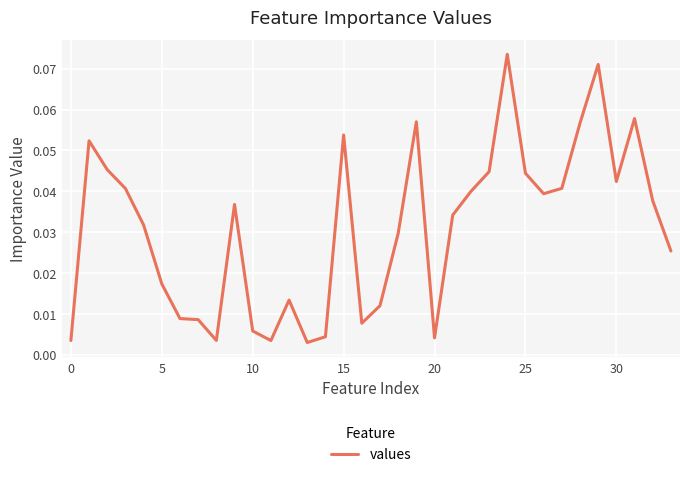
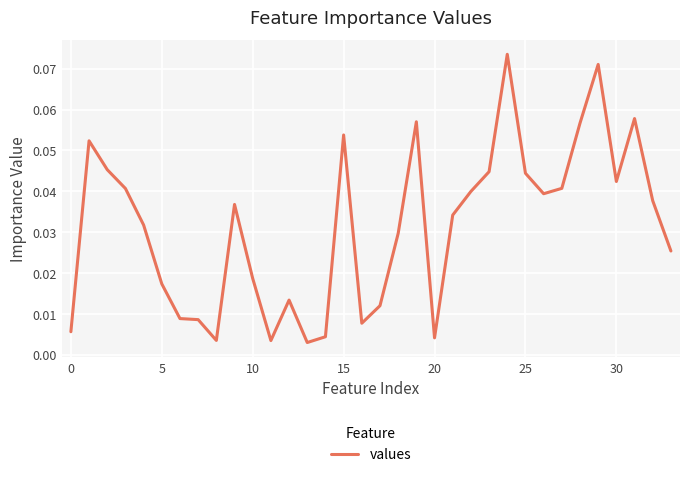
0: 0.003 -> 0.006
10: 0.006 -> 0.019
